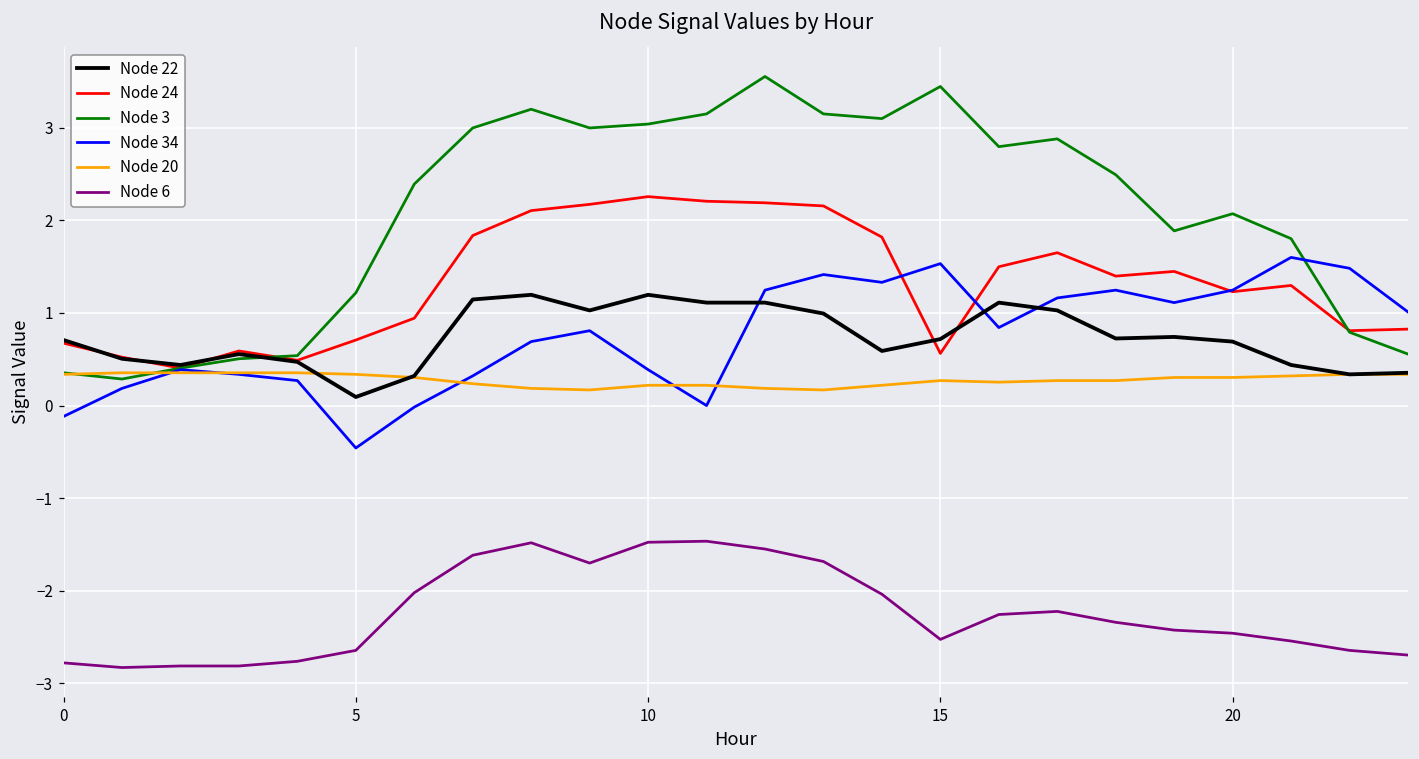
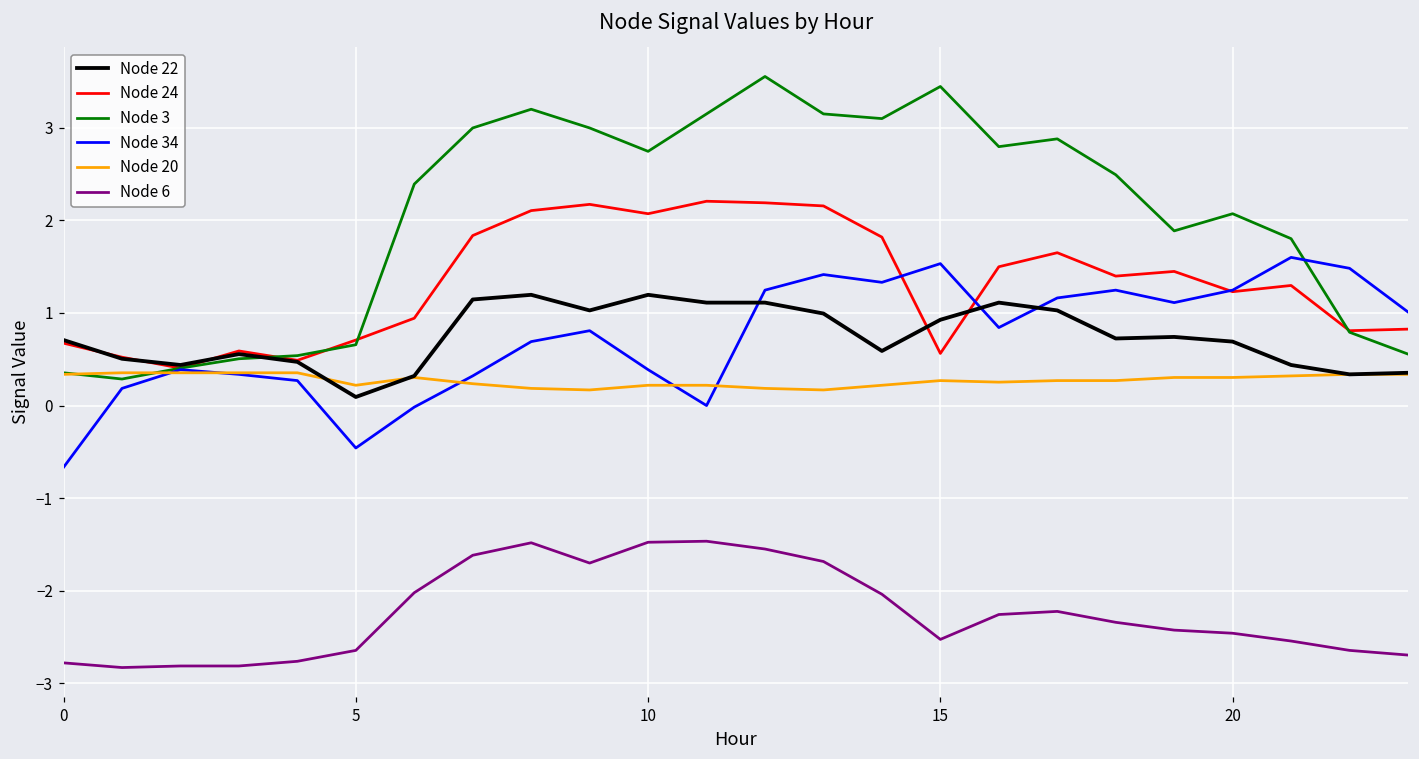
Node 34, 0: -0.1 -> -0.7
Node 3, 5: 1.2 -> 0.7
Node 20, 5: 0.3 -> 0.2
Node 24, 10: 2.3 -> 2.1
Node 3, 10: 3.0 -> 2.7
Node 22, 15: 0.7 -> 0.9
